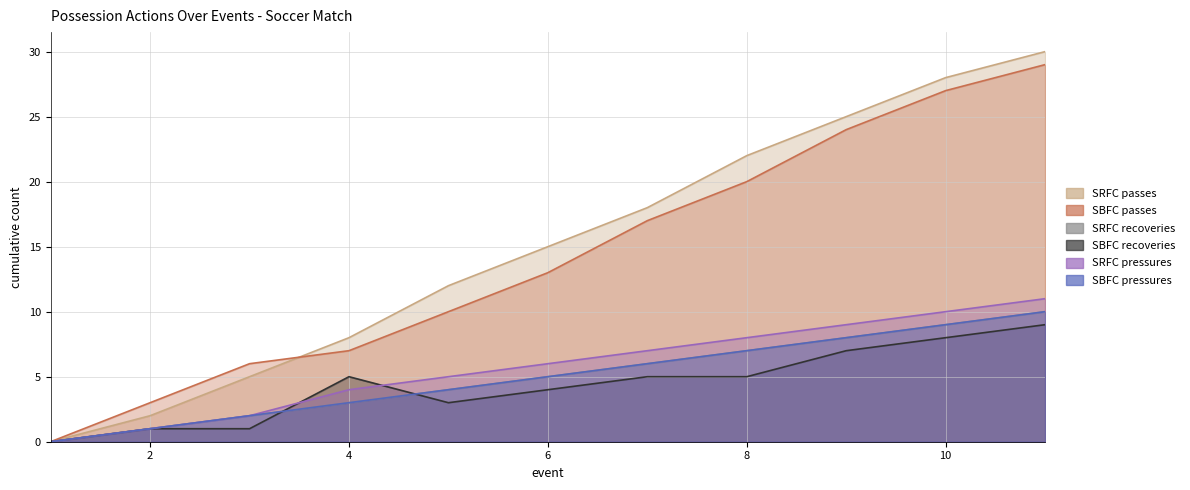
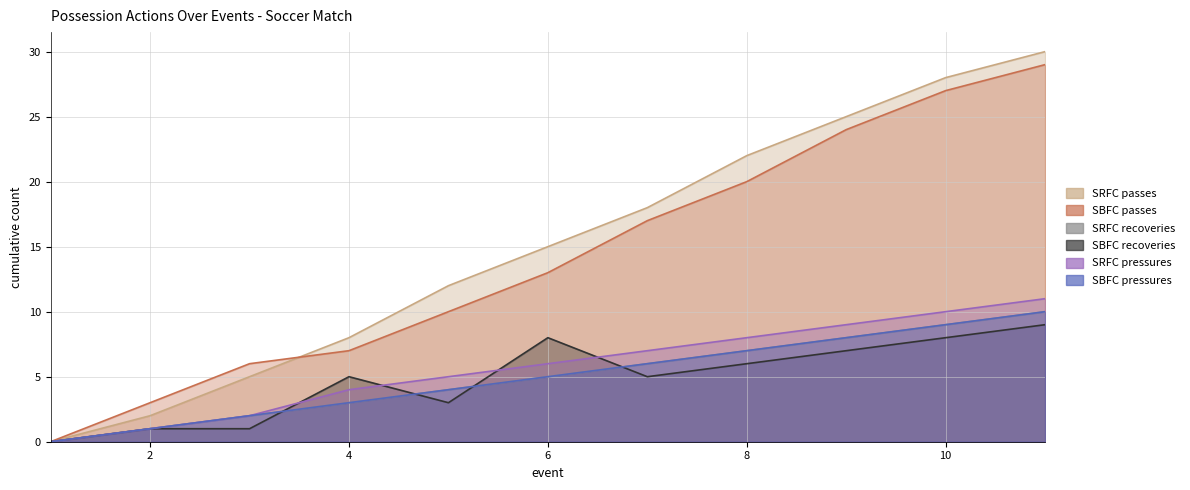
SBFC recoveries, 6: 4 -> 8
SBFC recoveries, 8: 5 -> 6
